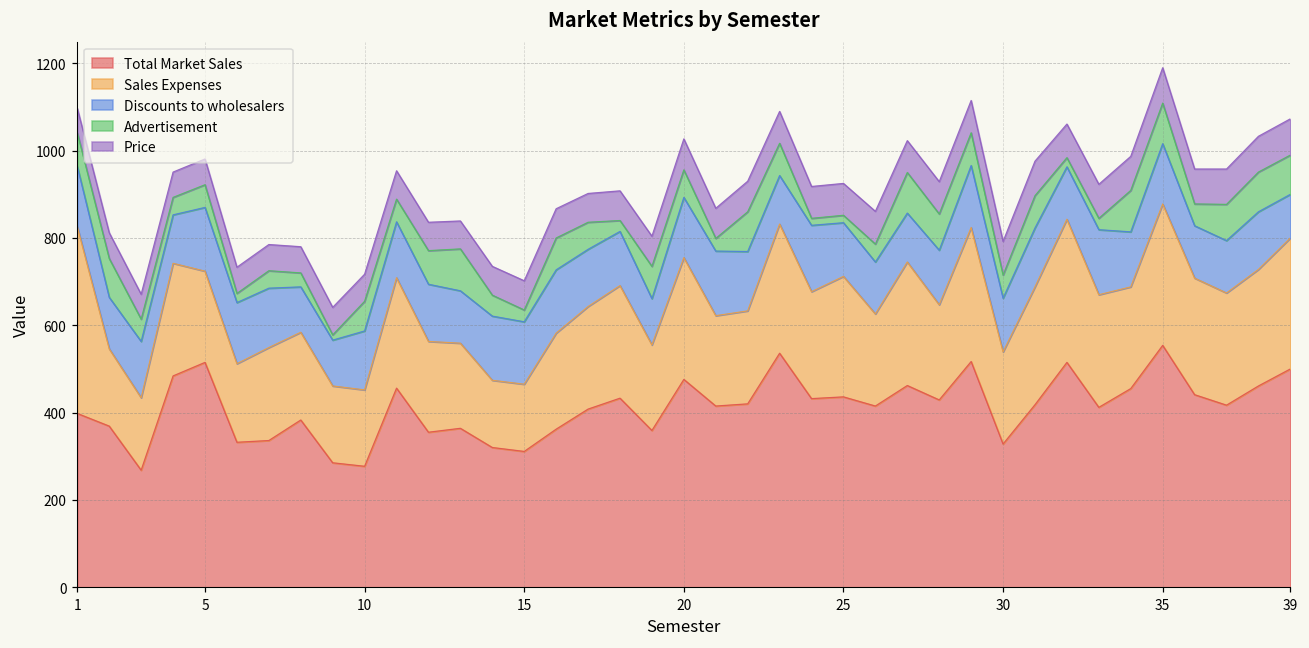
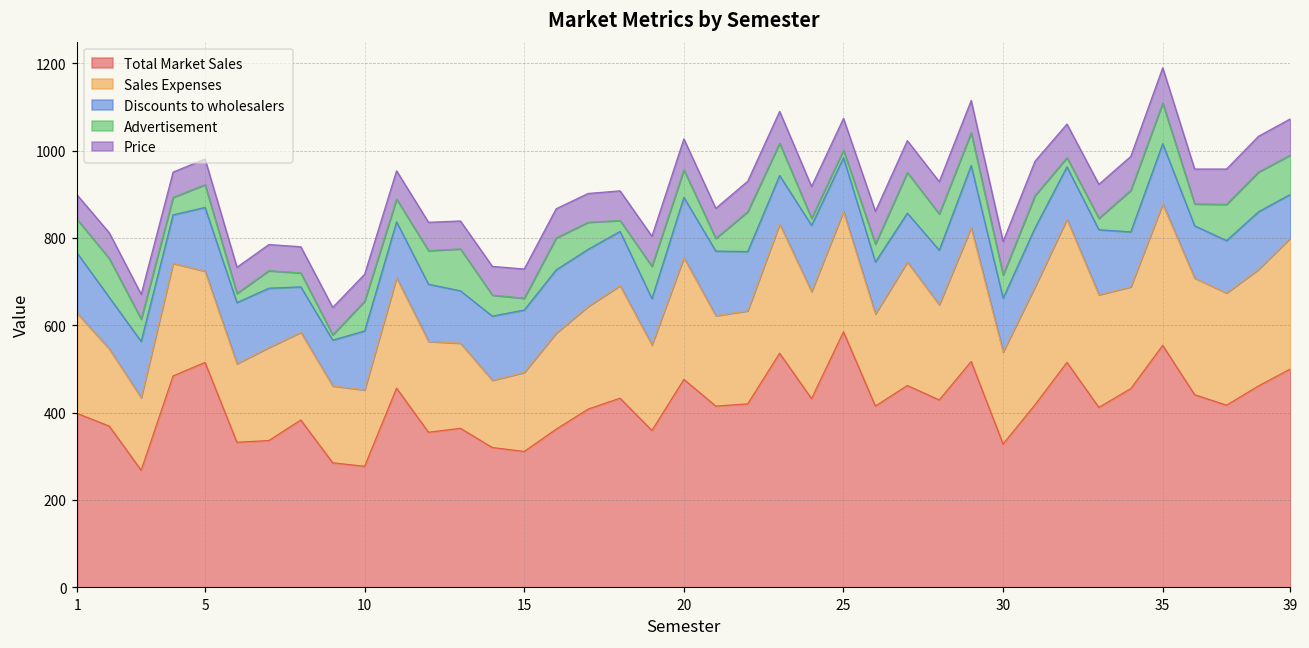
Sales Expenses, 1: 430 -> 230
Sales Expenses, 15: 150 -> 180
Total Market Sales, 25: 440 -> 590
